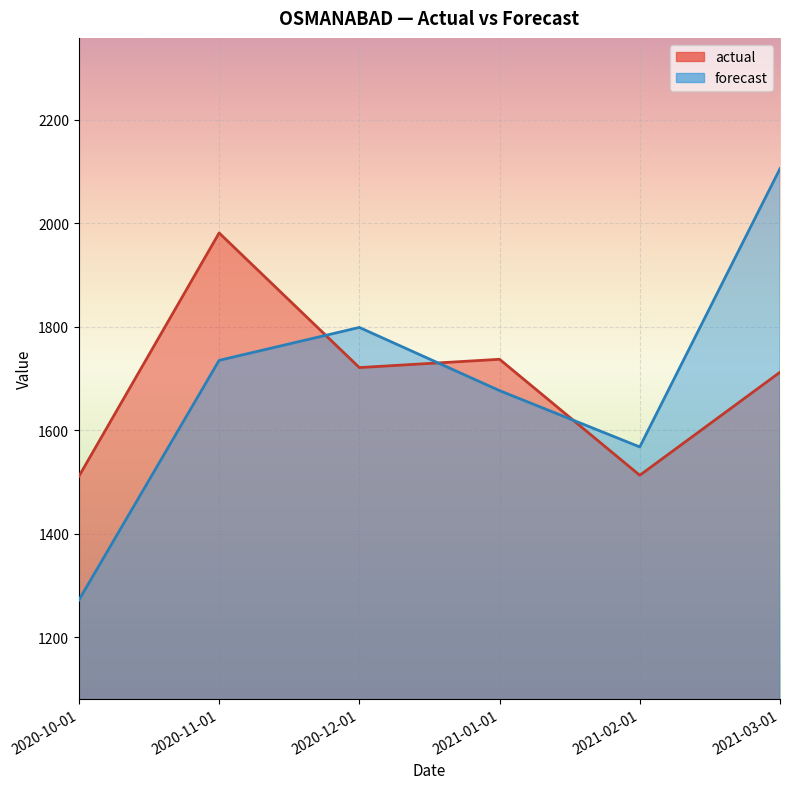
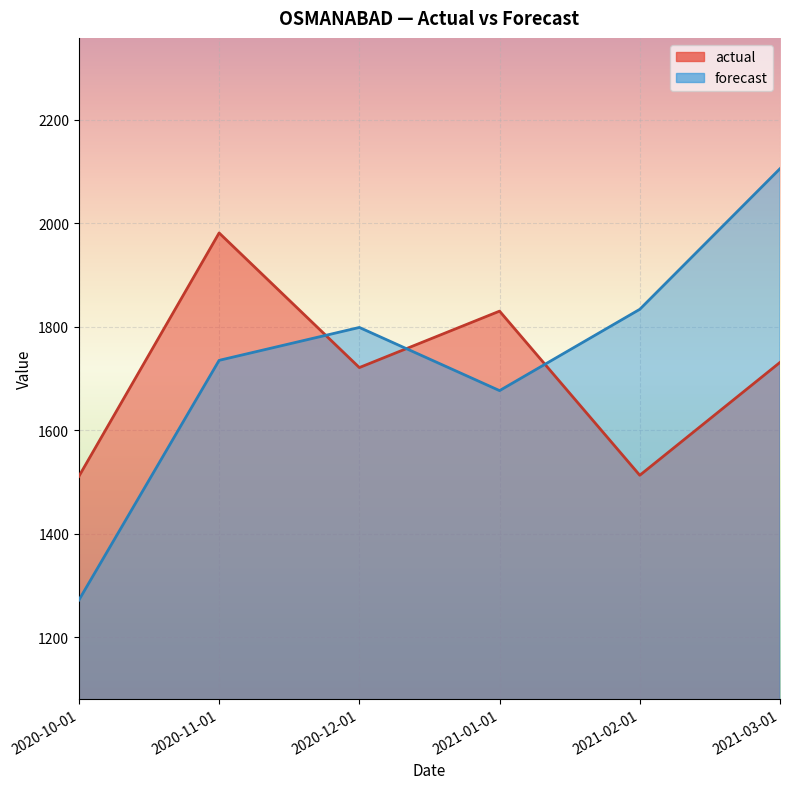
actual, 2021-01-01: 1740 -> 1830
forecast, 2021-02-01: 1570 -> 1830
actual, 2021-03-01: 1710 -> 1730
